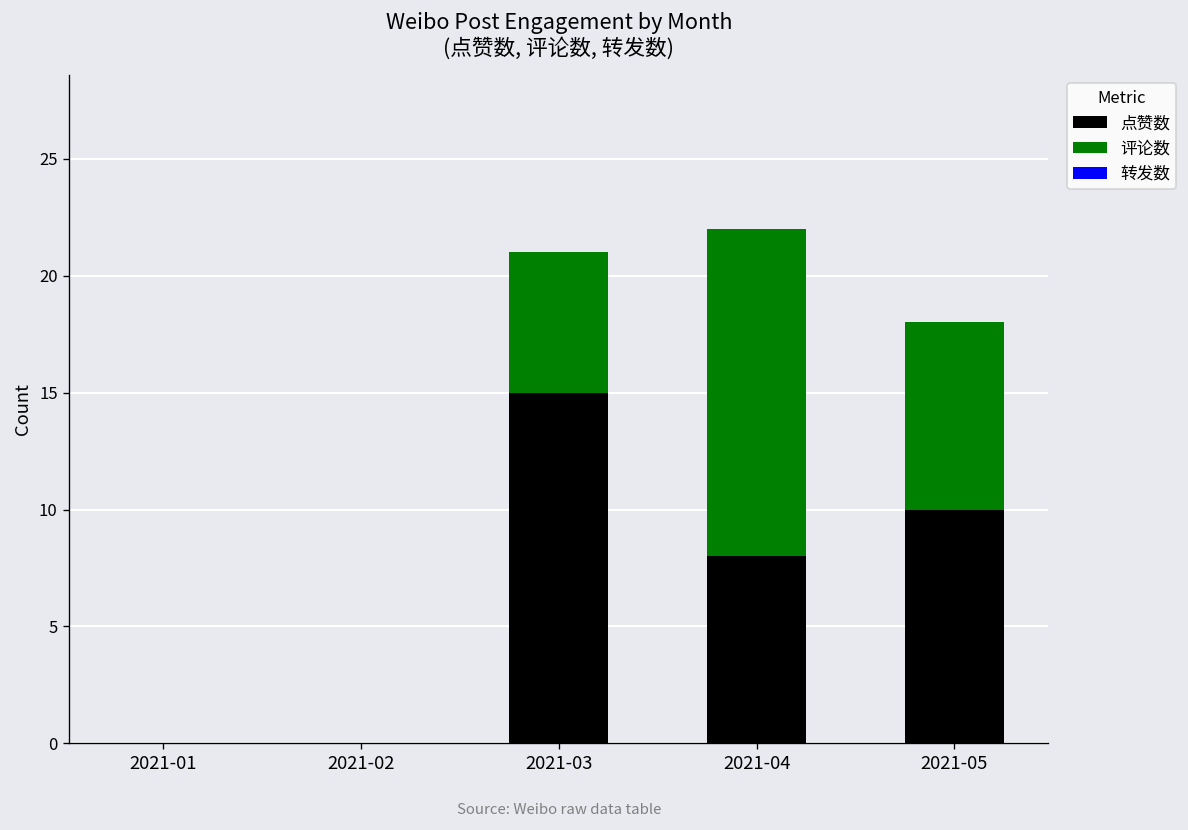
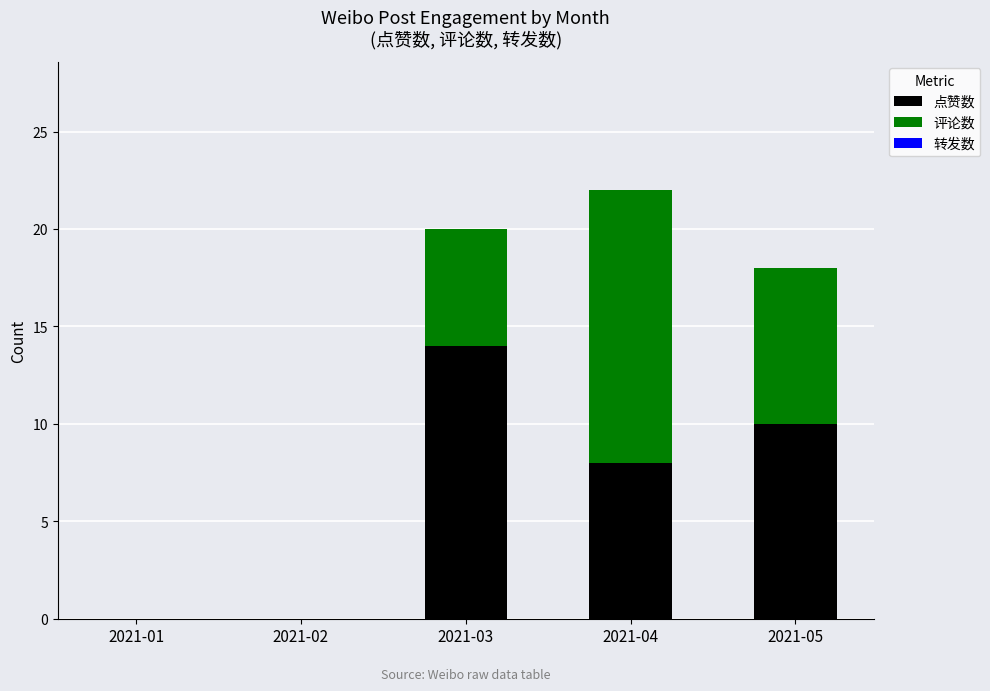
点赞数, 2021-03: 15 -> 14
